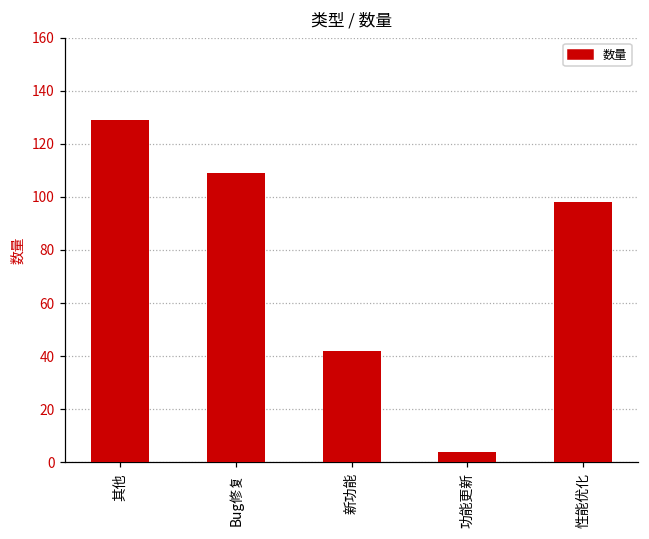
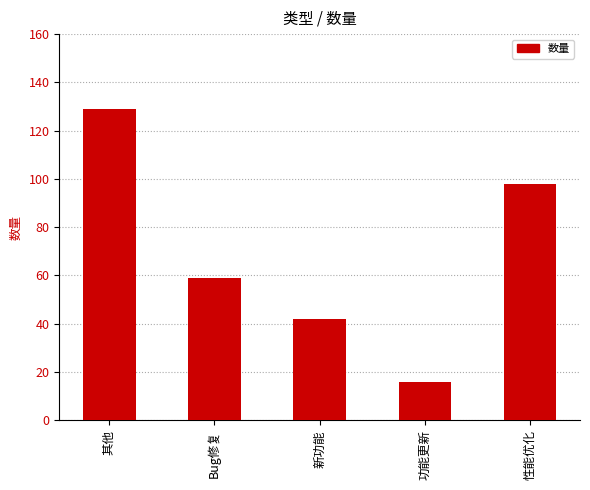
Bug修复: 109 -> 59
功能更新: 4 -> 16
